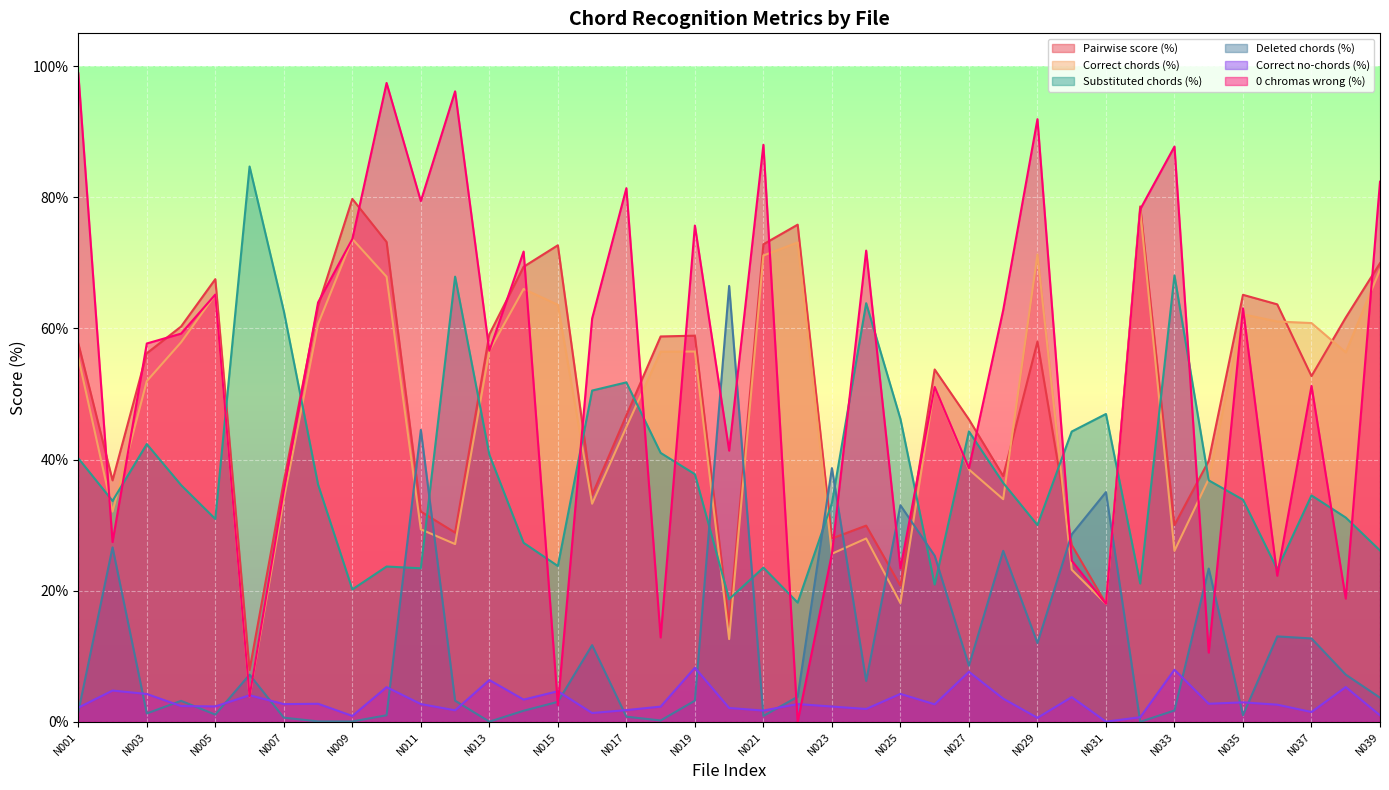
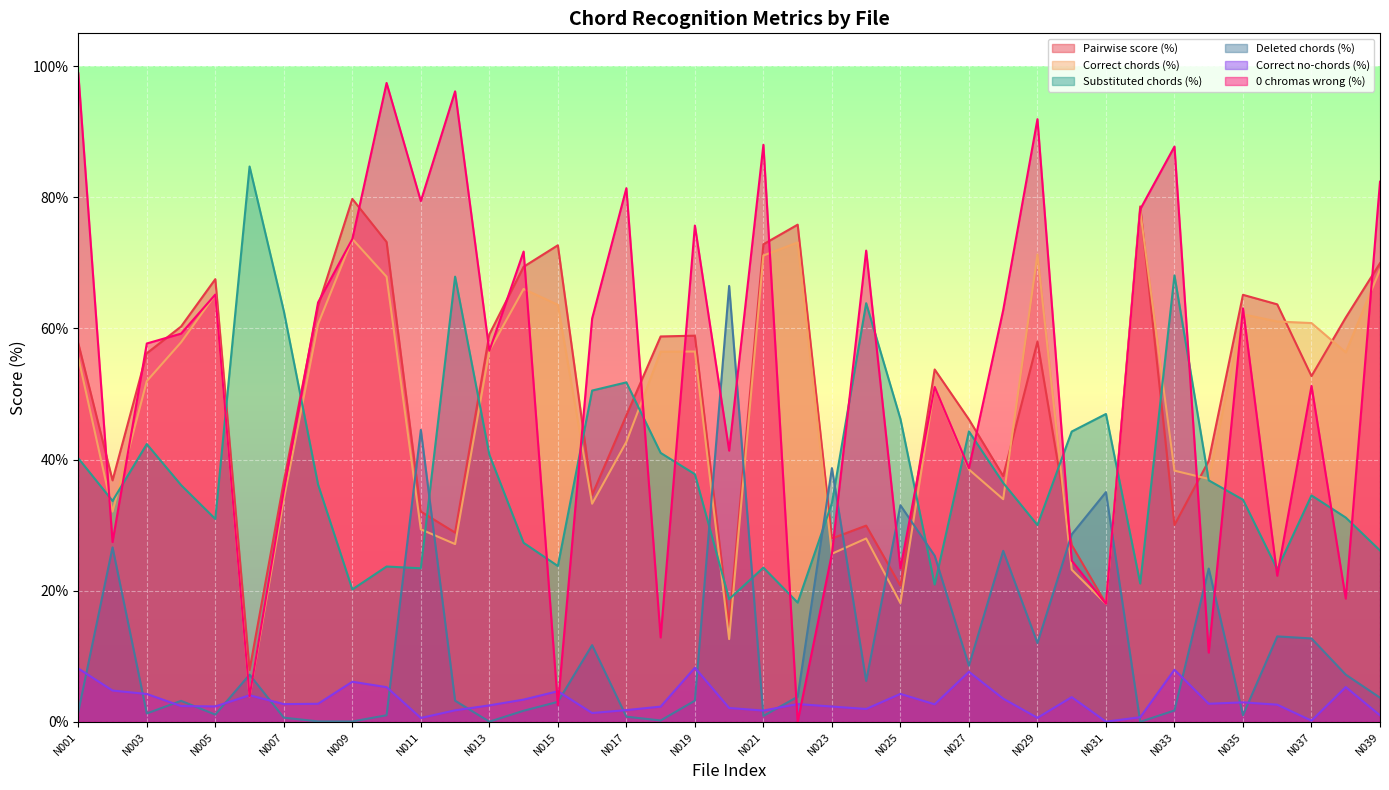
Correct no-chords (%), N001: 2% -> 8%
Correct no-chords (%), N009: 1% -> 6%
Correct no-chords (%), N011: 3% -> 1%
Correct no-chords (%), N013: 6% -> 3%
Correct chords (%), N017: 45% -> 43%
Correct chords (%), N033: 26% -> 38%
Correct no-chords (%), N037: 1% -> 0%
